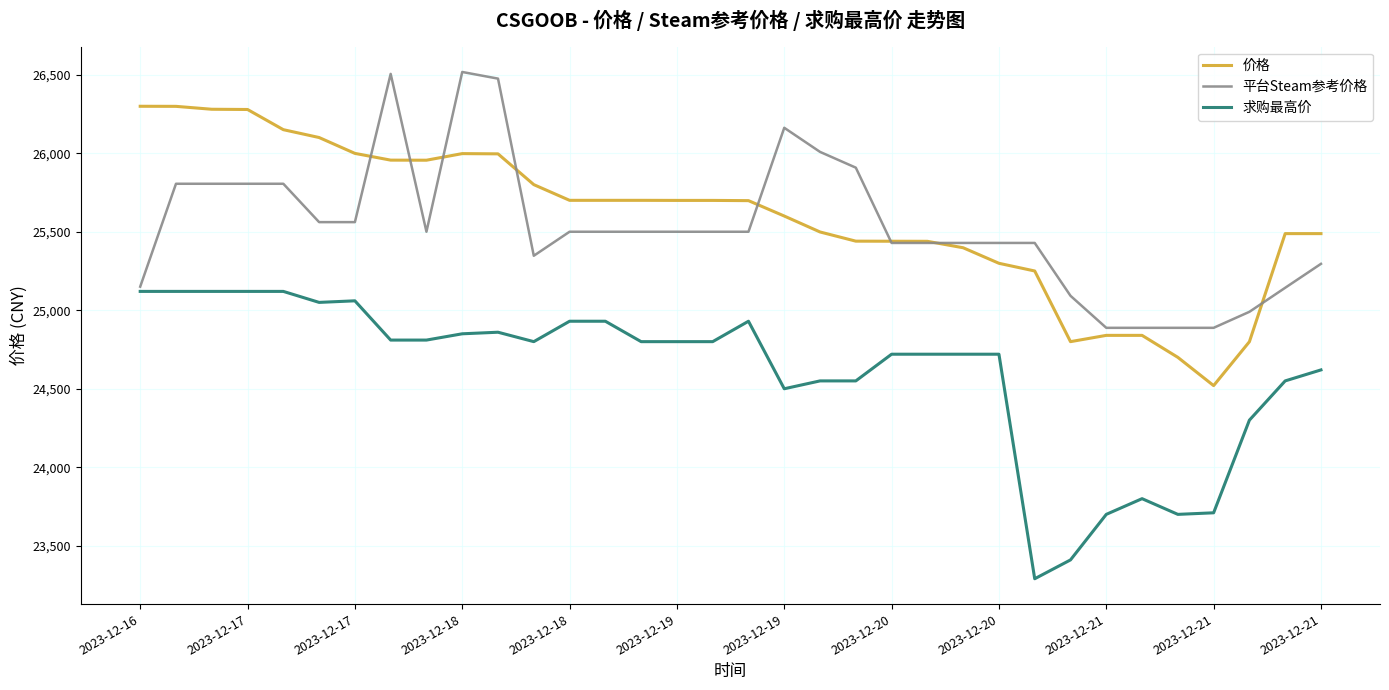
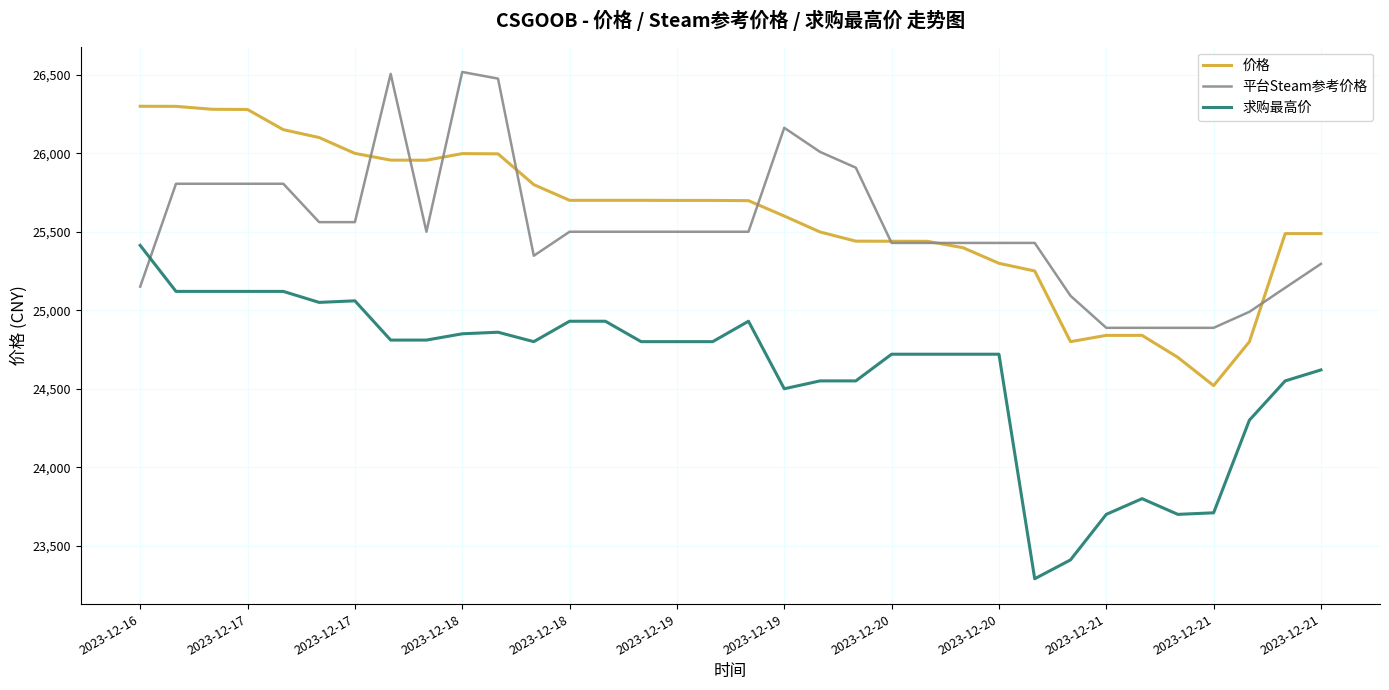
求购最高价, 2023-12-16: 25,120 -> 25,410
